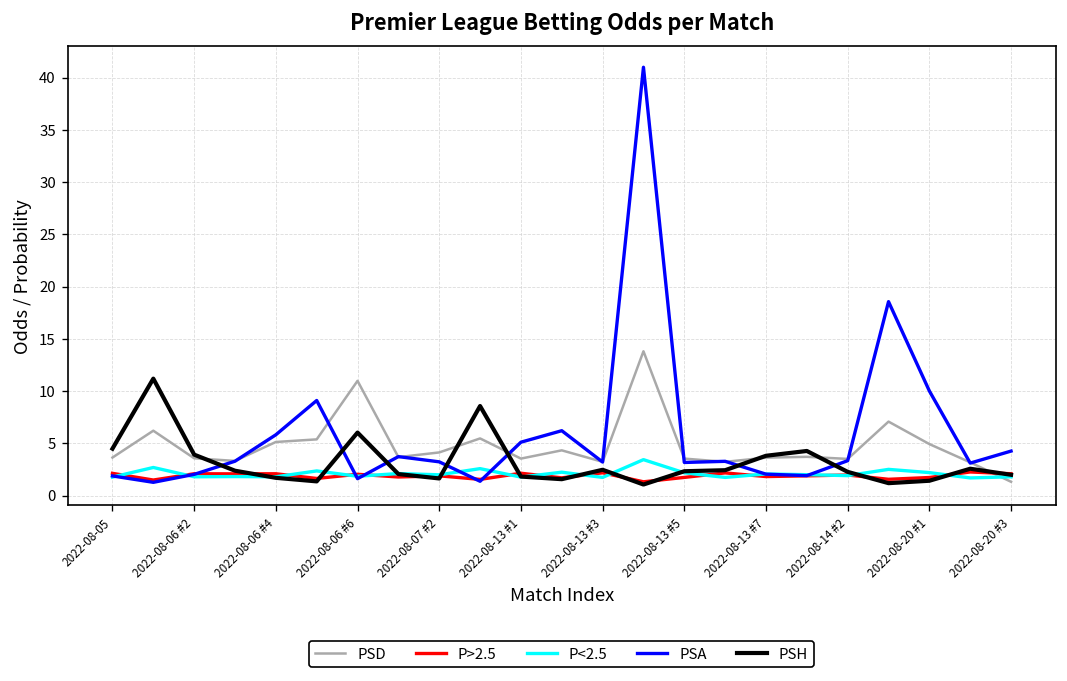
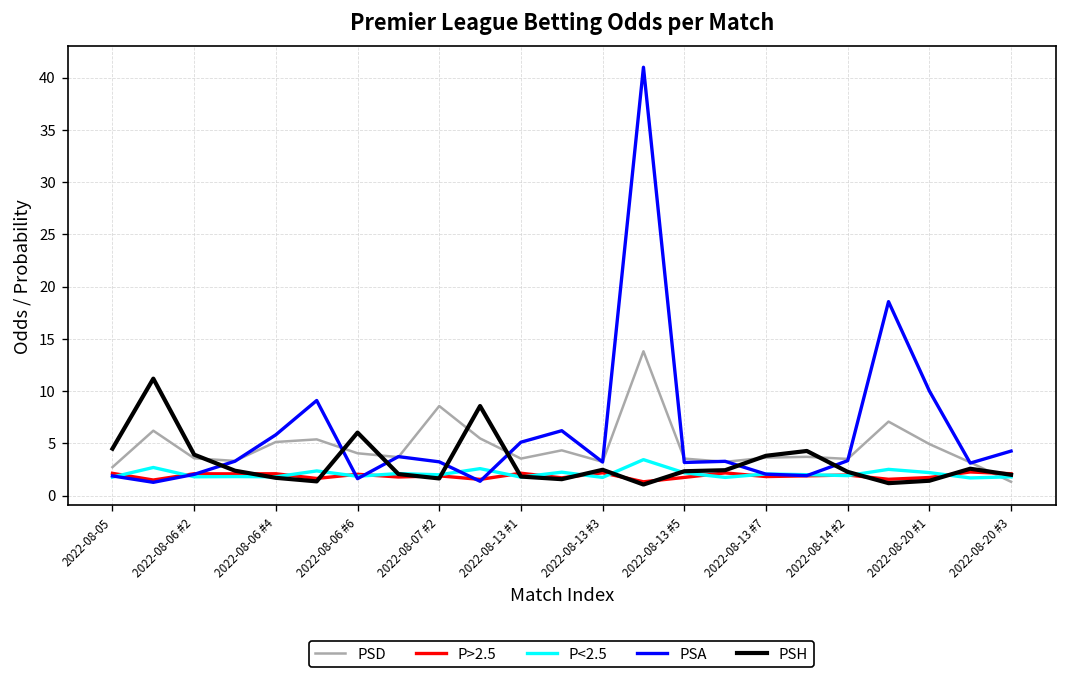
PSD, 2022-08-05: 4 -> 3
PSD, 2022-08-06 #6: 11 -> 4
PSD, 2022-08-07 #2: 4 -> 9
